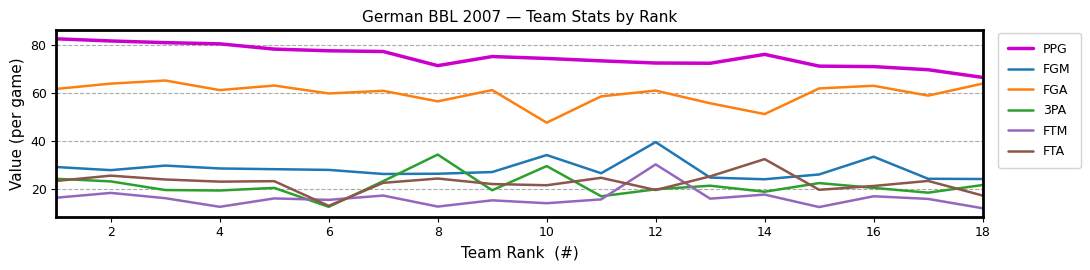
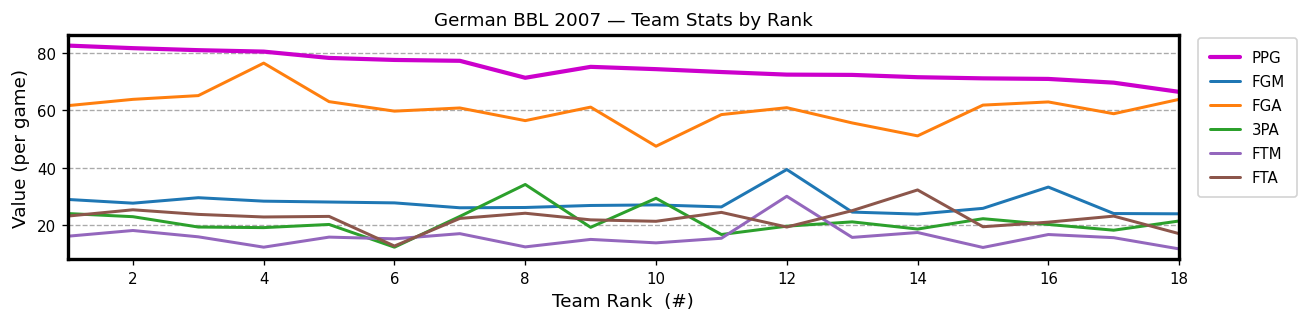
FGA, 4: 61 -> 76
FGM, 10: 34 -> 27
PPG, 14: 76 -> 72
